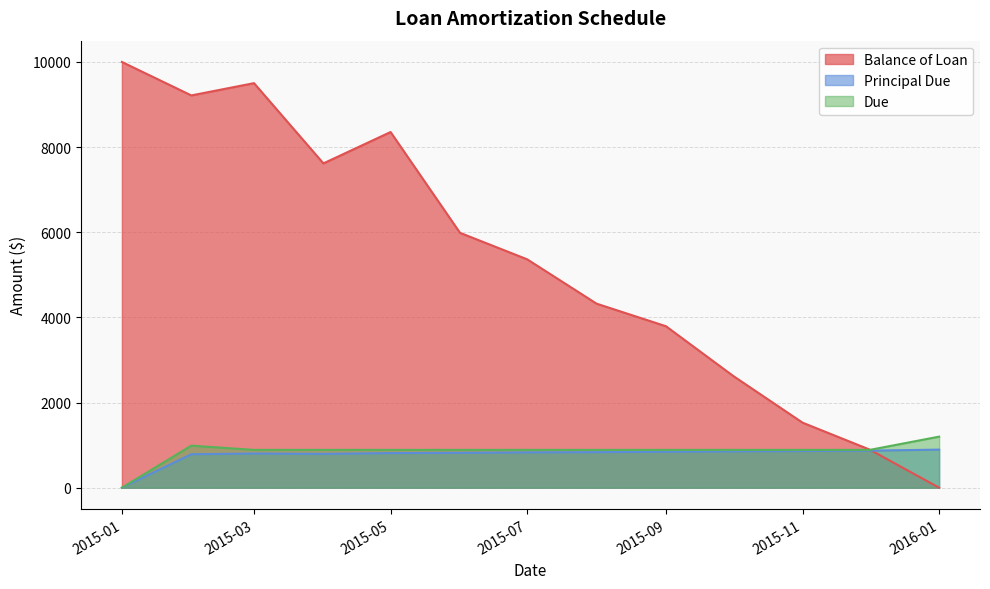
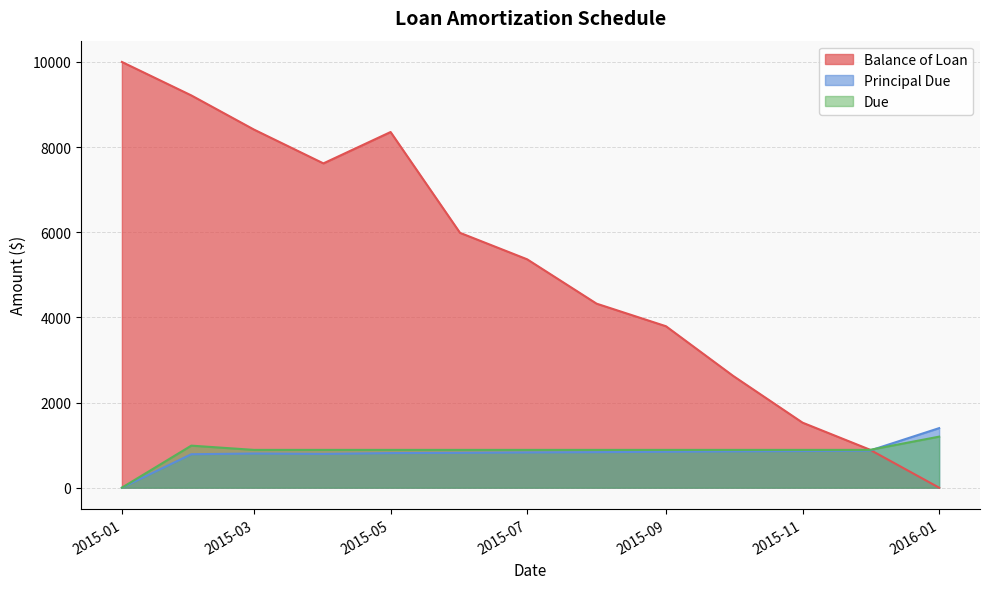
Balance of Loan, 2015-03: 9500 -> 8400
Principal Due, 2016-01: 900 -> 1400
